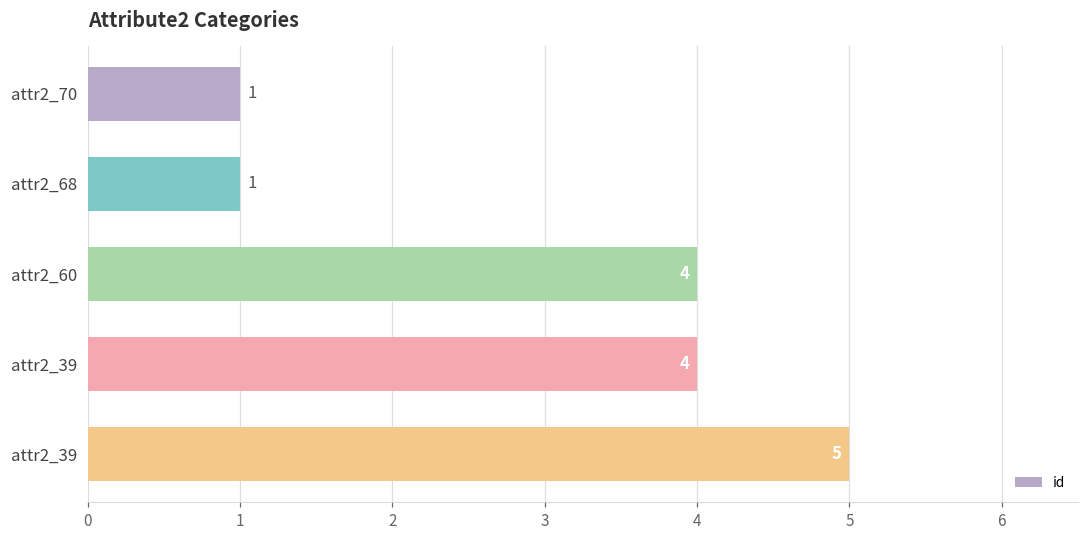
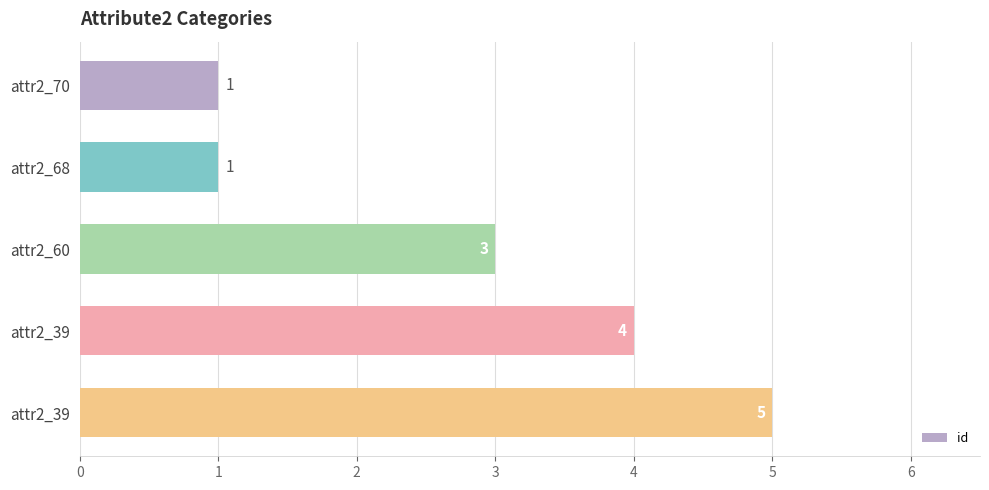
attr2_60: 4 -> 3
